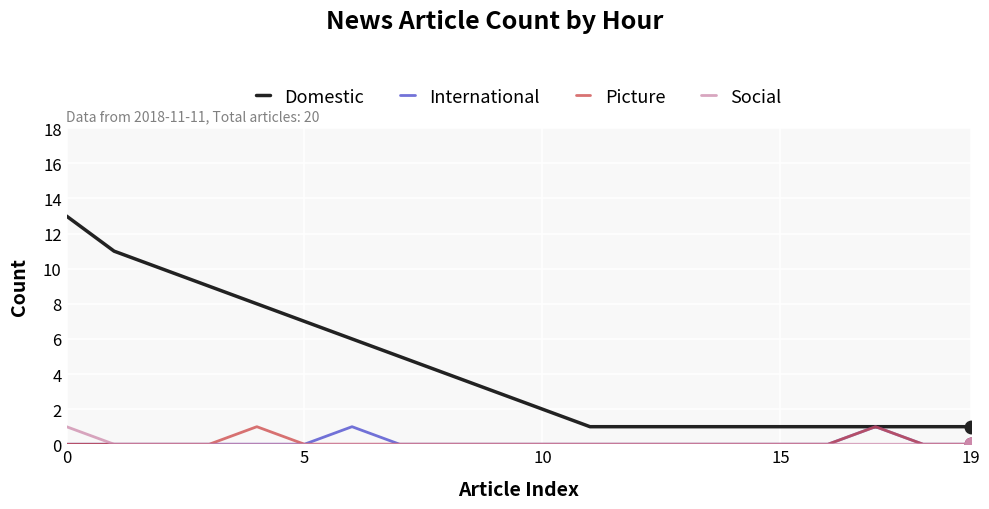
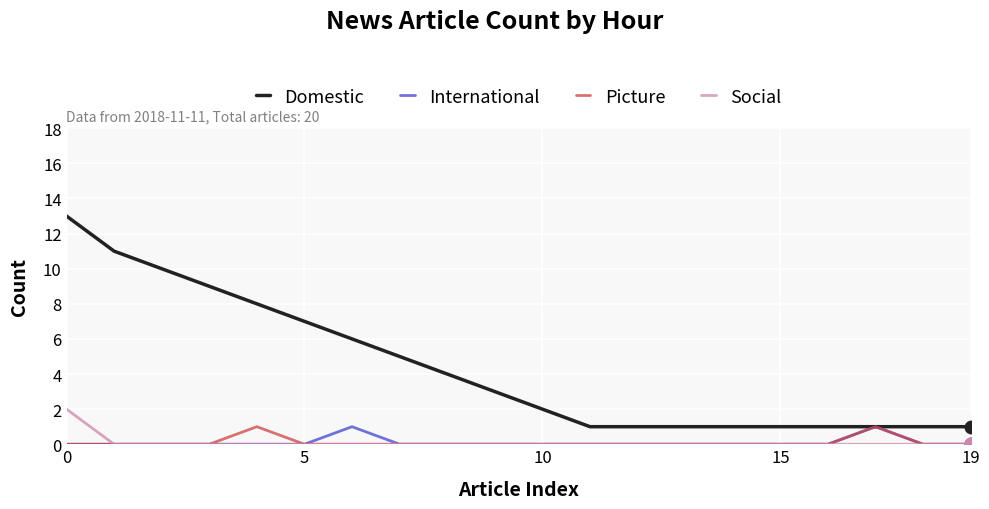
Social, 0: 1 -> 2
